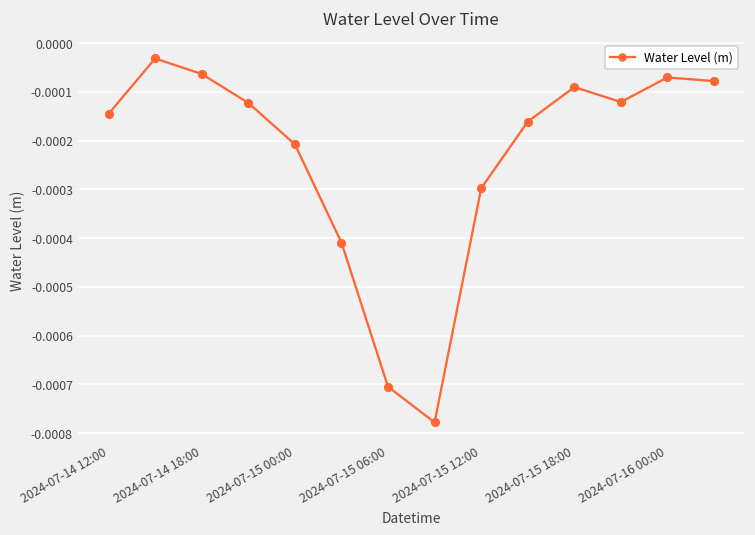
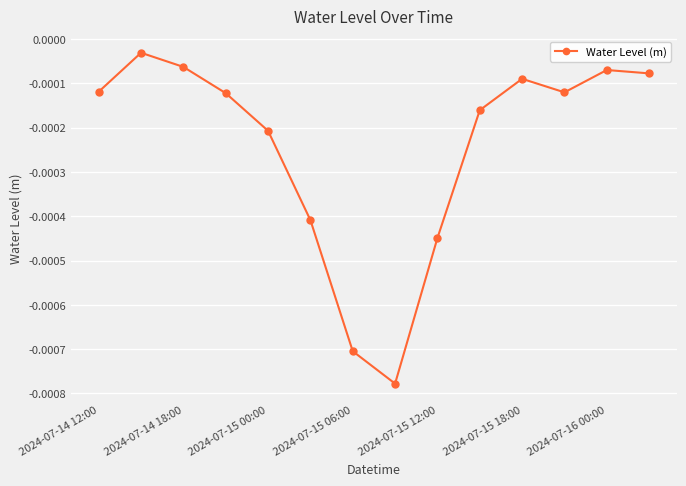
2024-07-14 12:00: -0.00014 -> -0.00012
2024-07-15 12:00: -0.00030 -> -0.00045
